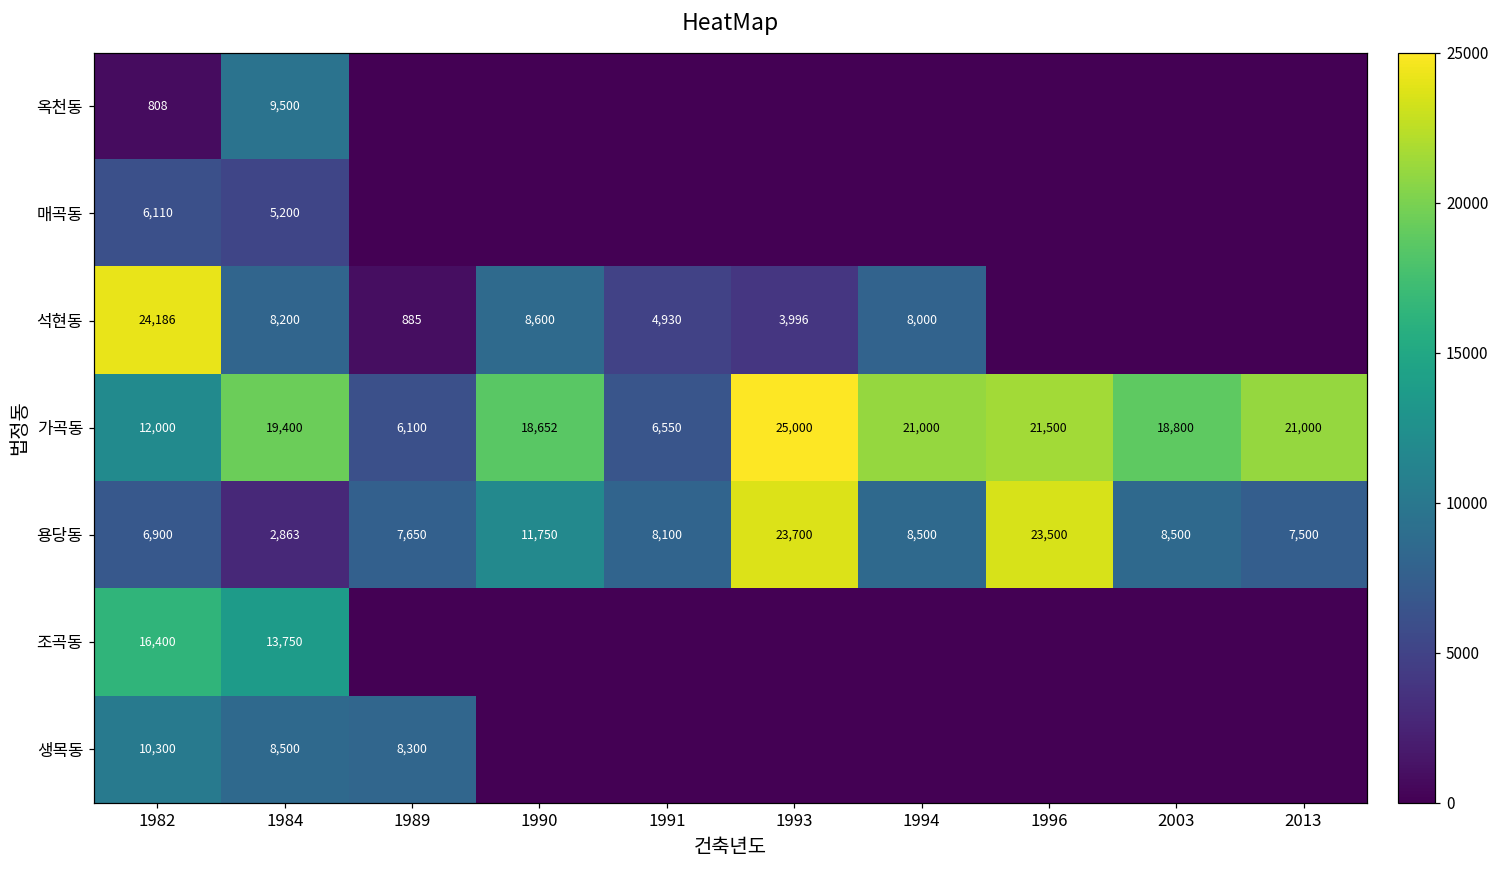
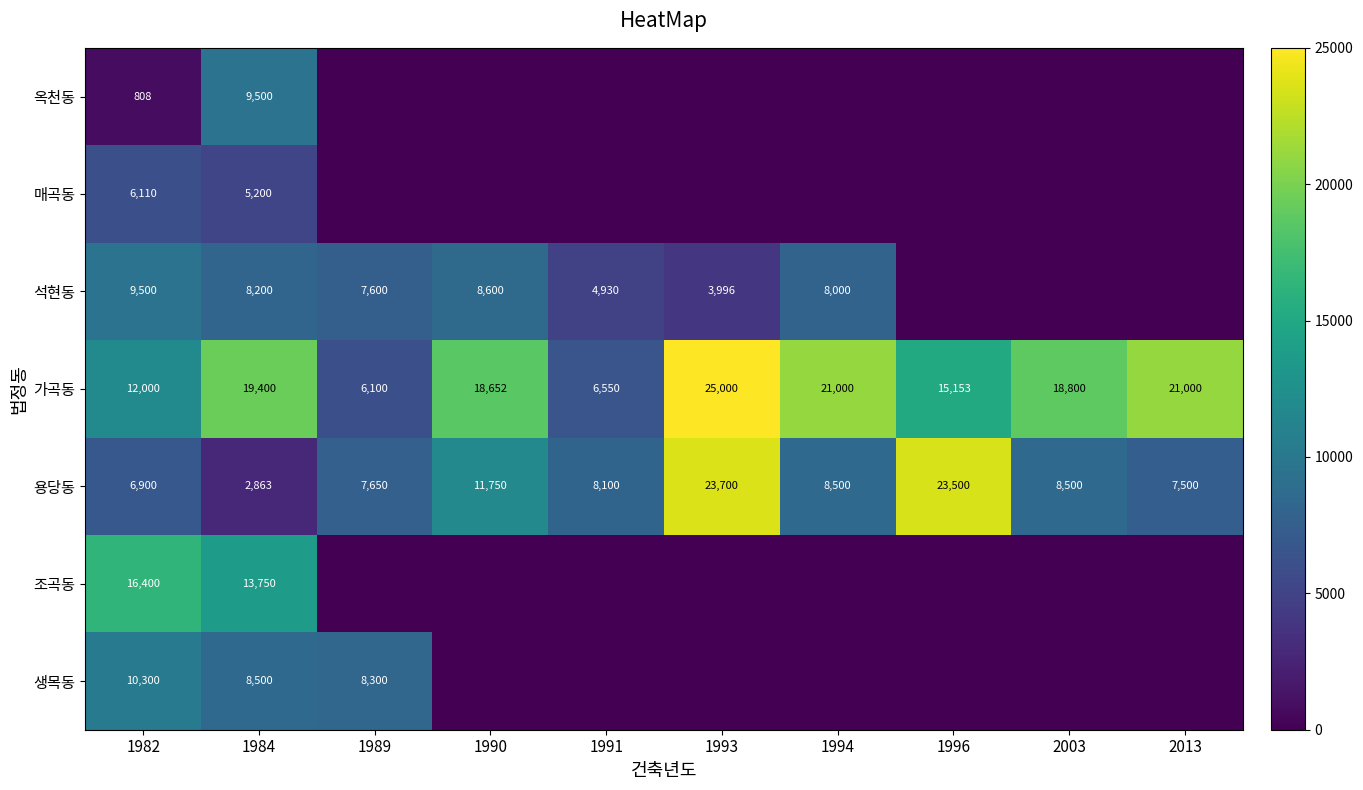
석현동, 1982: 24,186 -> 9,500
석현동, 1989: 885 -> 7,600
가곡동, 1996: 21,500 -> 15,153
